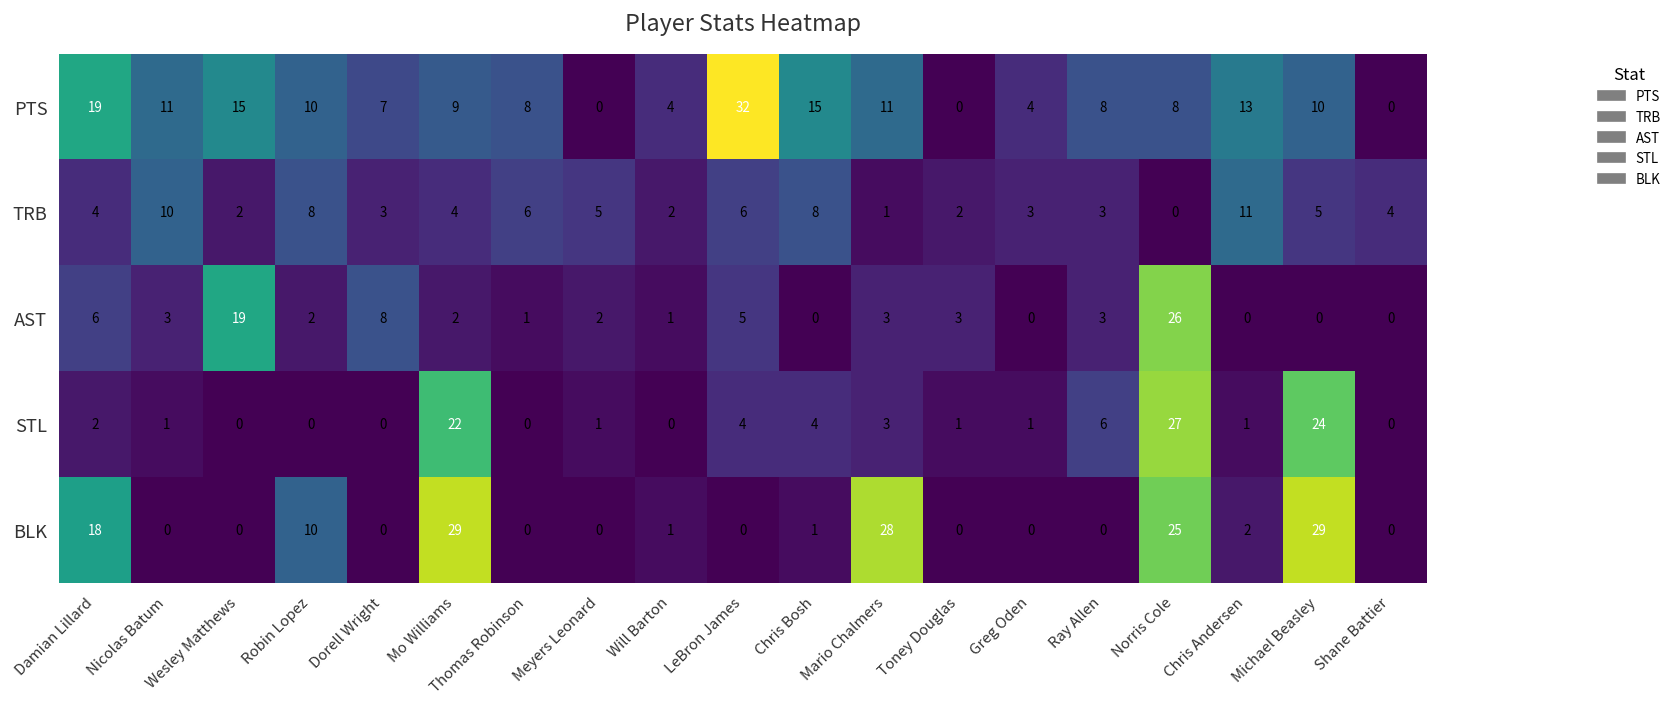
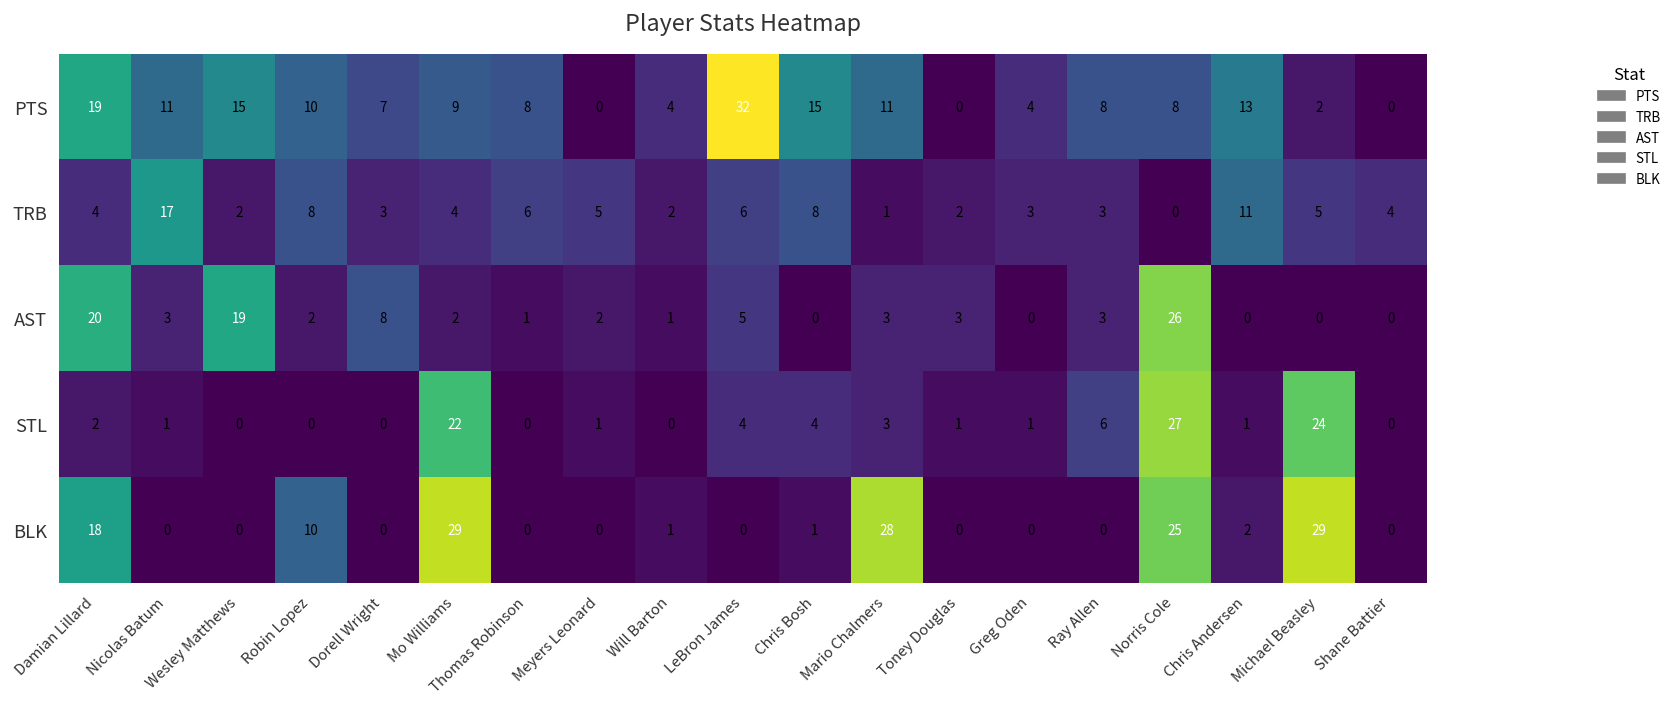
PTS, Michael Beasley: 10 -> 2
TRB, Nicolas Batum: 10 -> 17
AST, Damian Lillard: 6 -> 20
